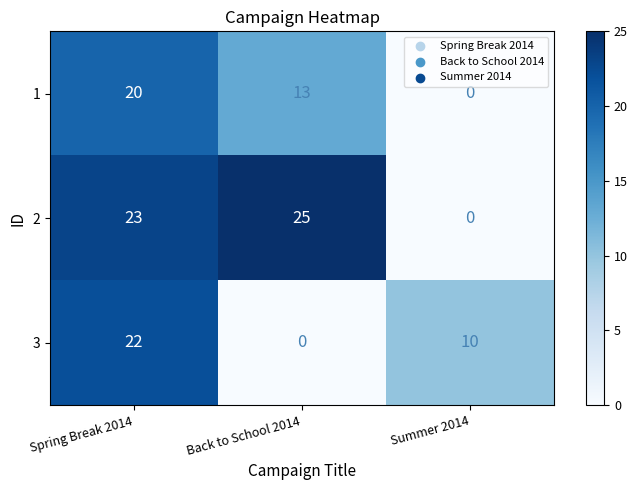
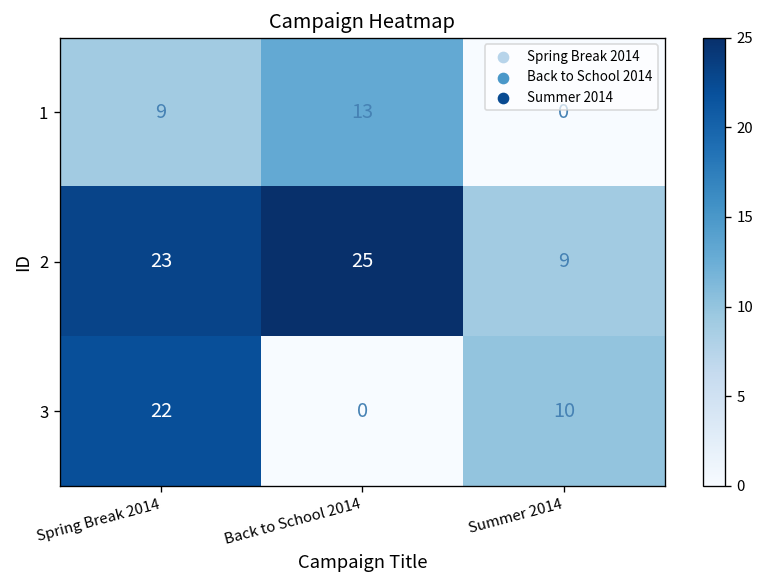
1, Spring Break 2014: 20 -> 9
2, Summer 2014: 0 -> 9
